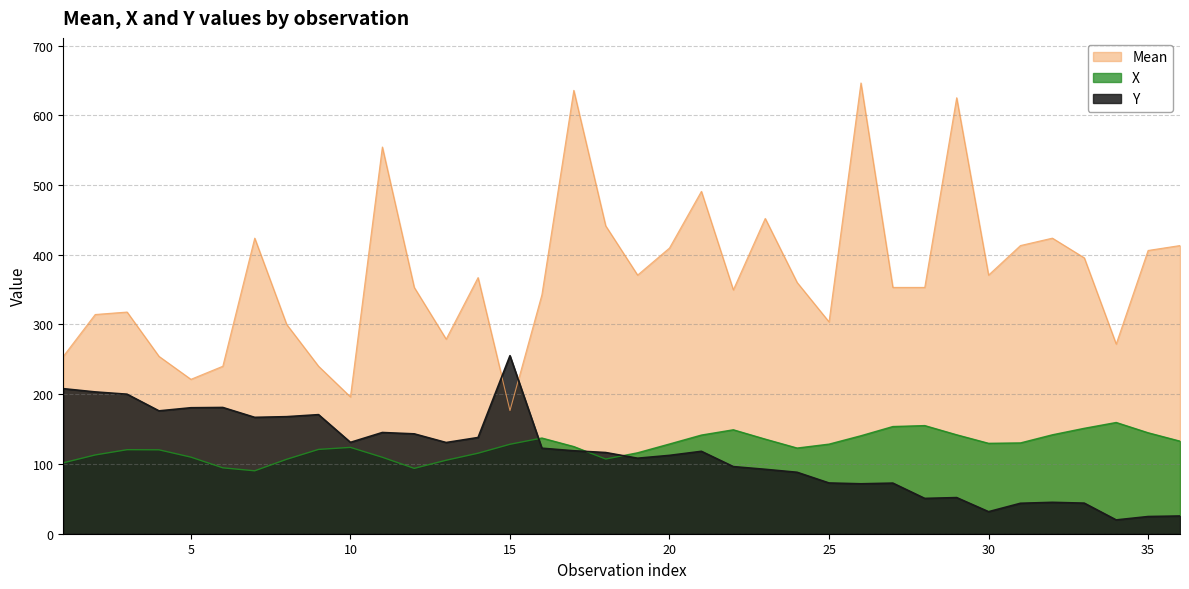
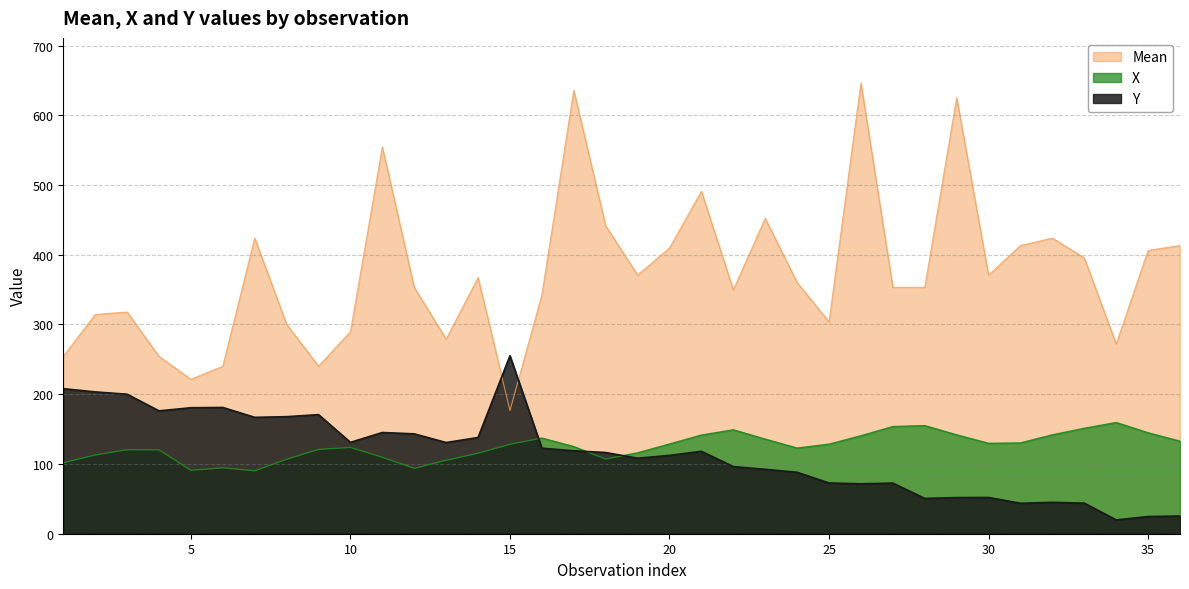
X, 5: 110 -> 90
Mean, 10: 200 -> 290
Y, 30: 30 -> 50
